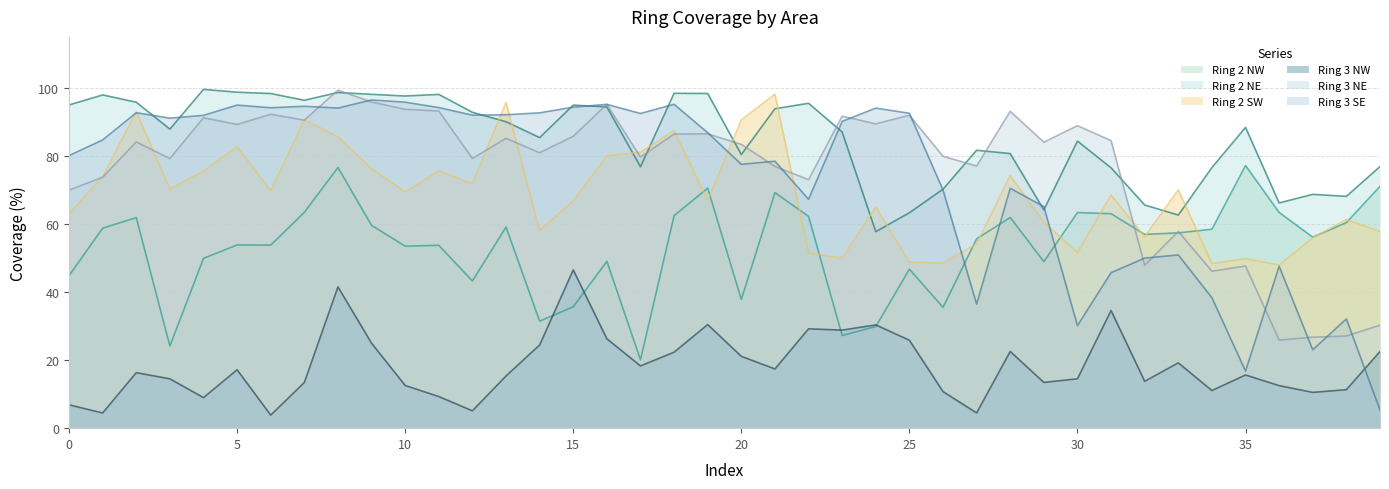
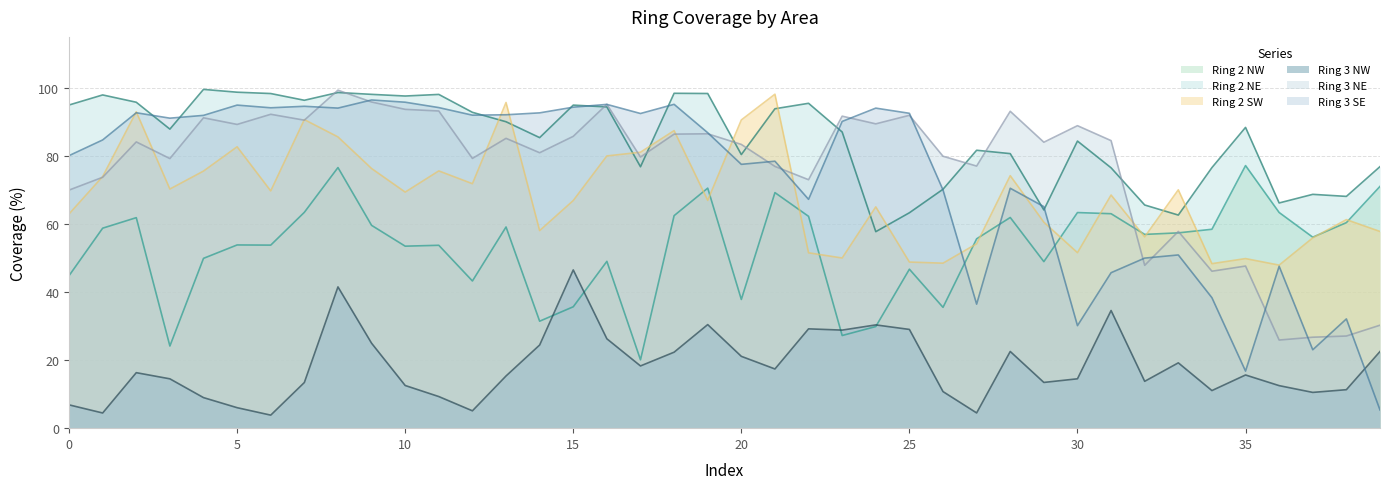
Ring 3 NW, 5: 17 -> 6
Ring 3 NW, 25: 26 -> 29
